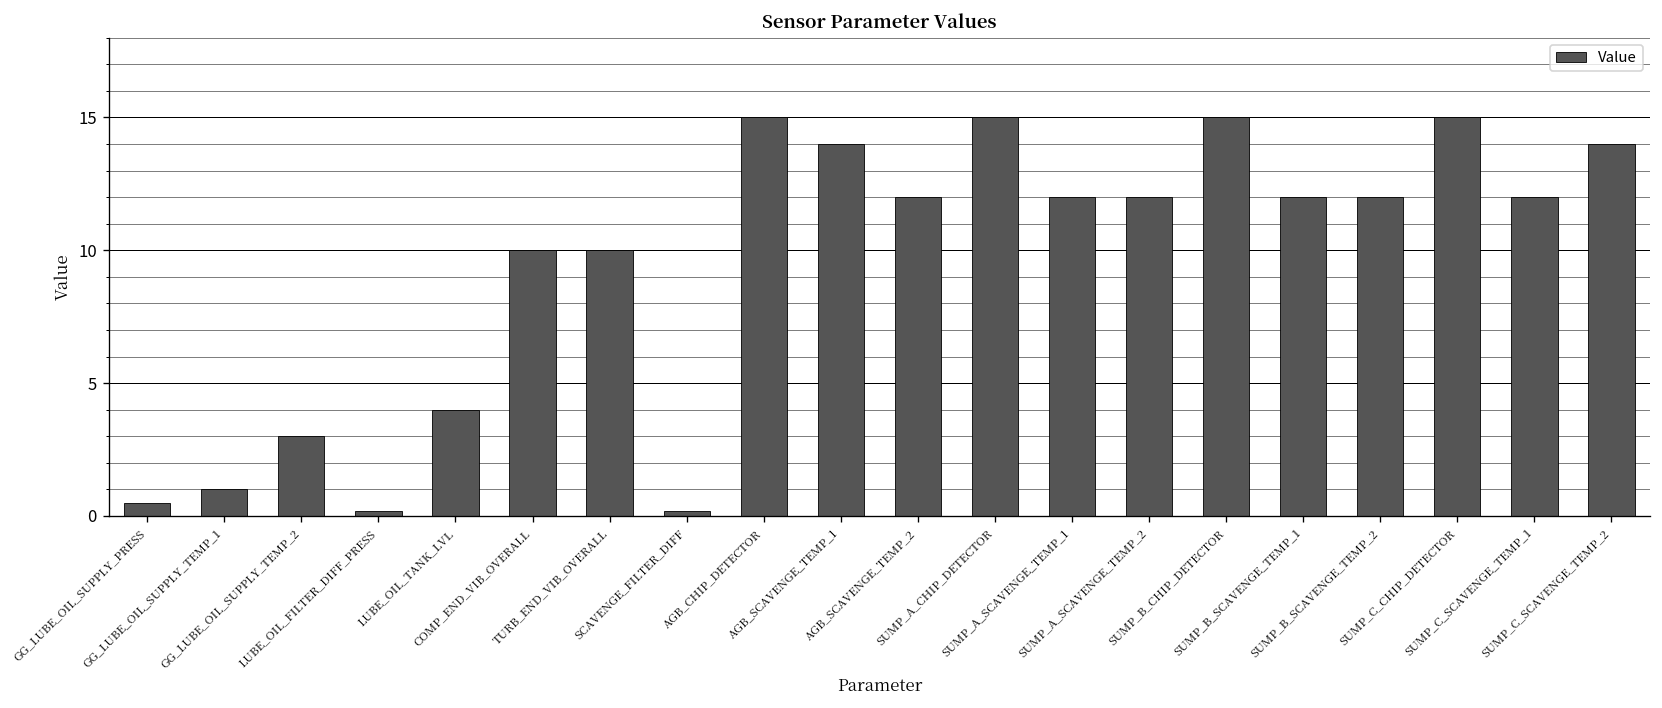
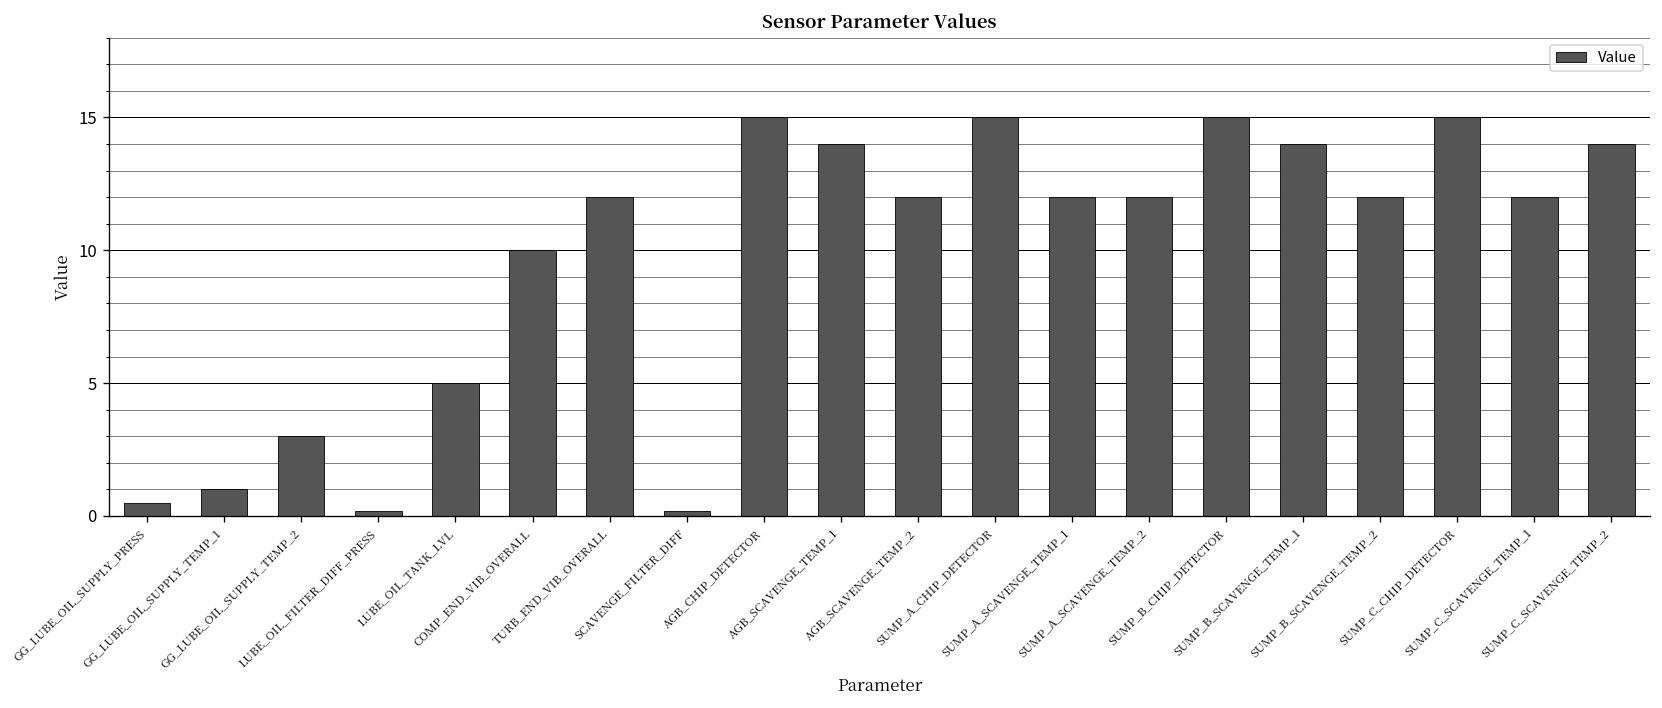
LUBE_OIL_TANK_LVL: 4 -> 5
TURB_END_VIB_OVERALL: 10 -> 12
SUMP_B_SCAVENGE_TEMP_1: 12 -> 14
